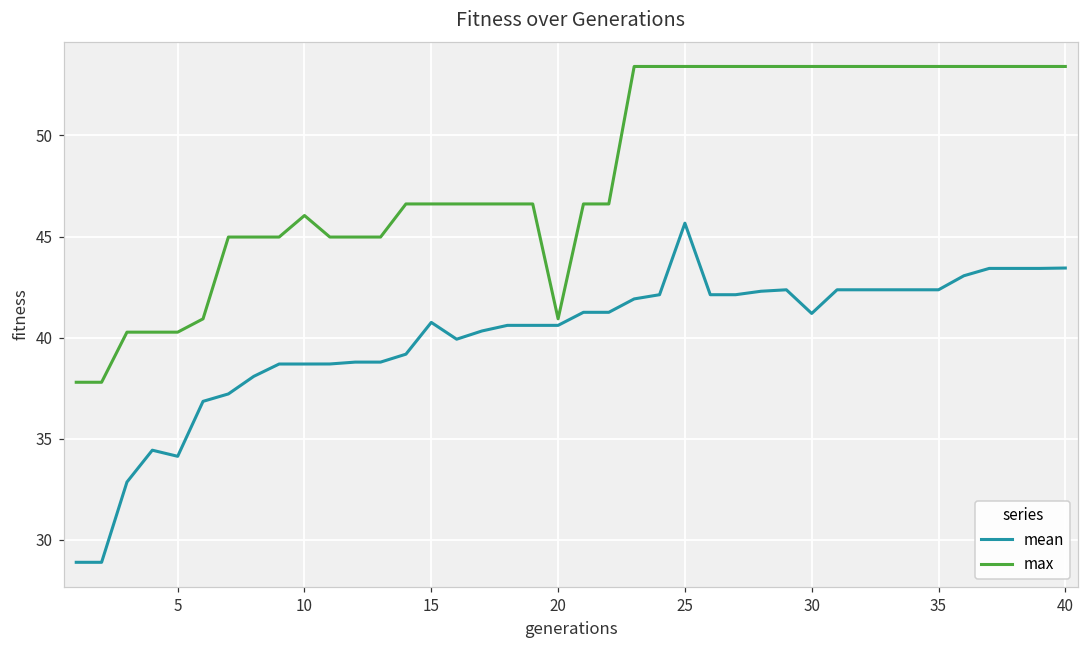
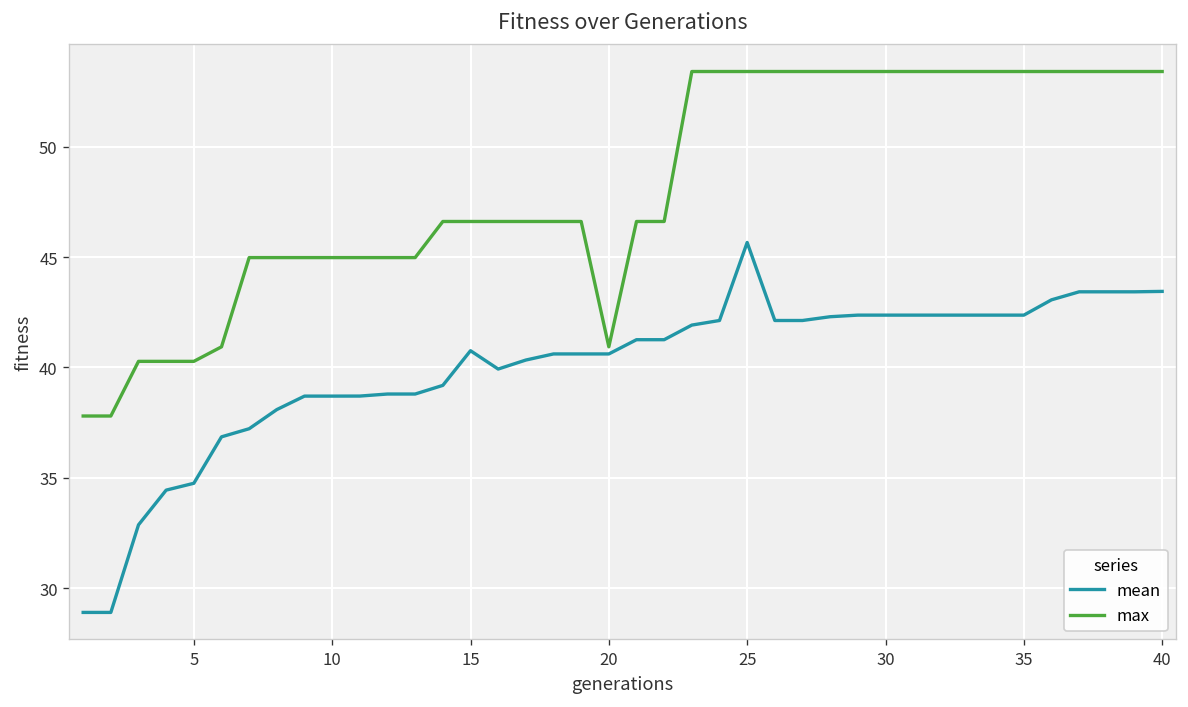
mean, 5: 34.1 -> 34.7
max, 10: 46.0 -> 45.0
mean, 30: 41.2 -> 42.4
